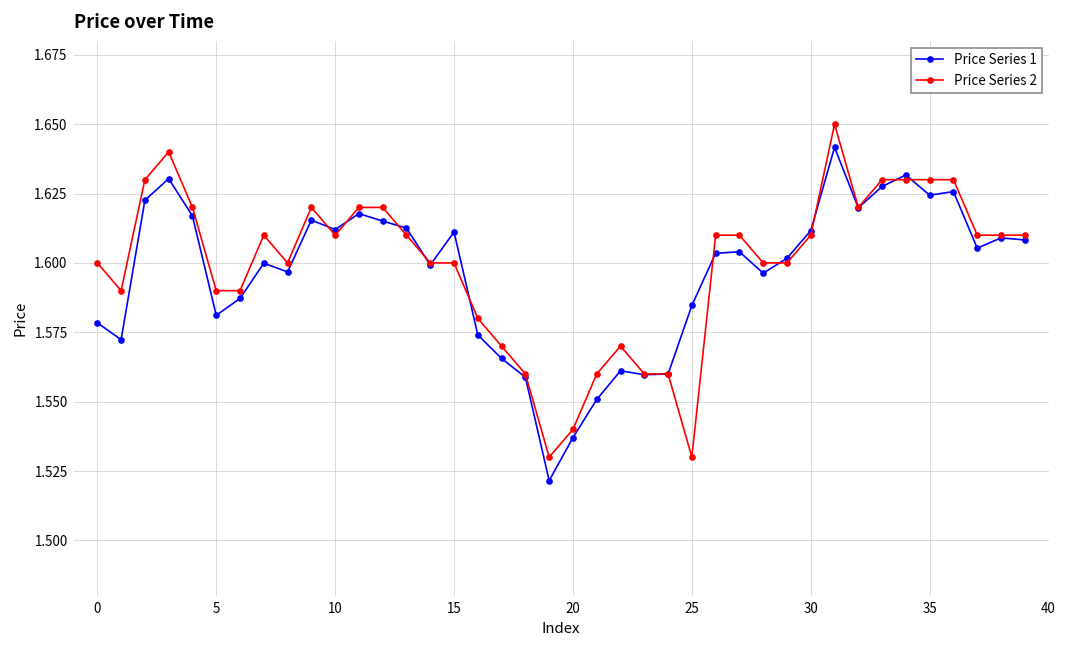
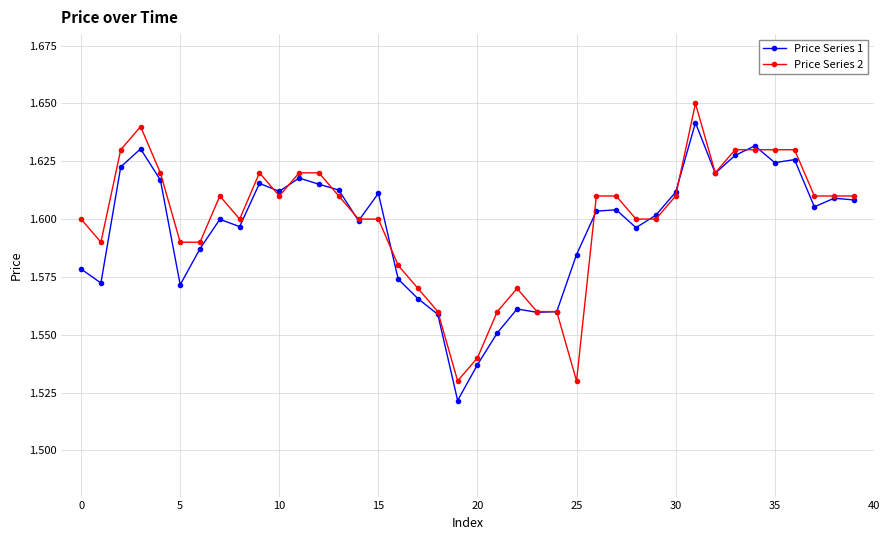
Price Series 1, 5: 1.581 -> 1.572
